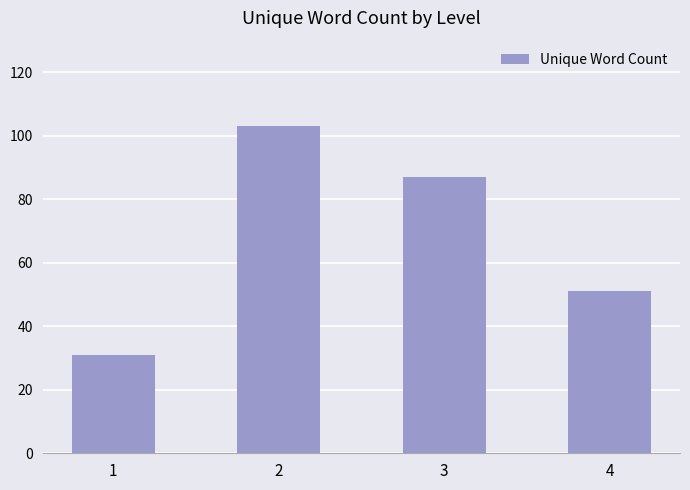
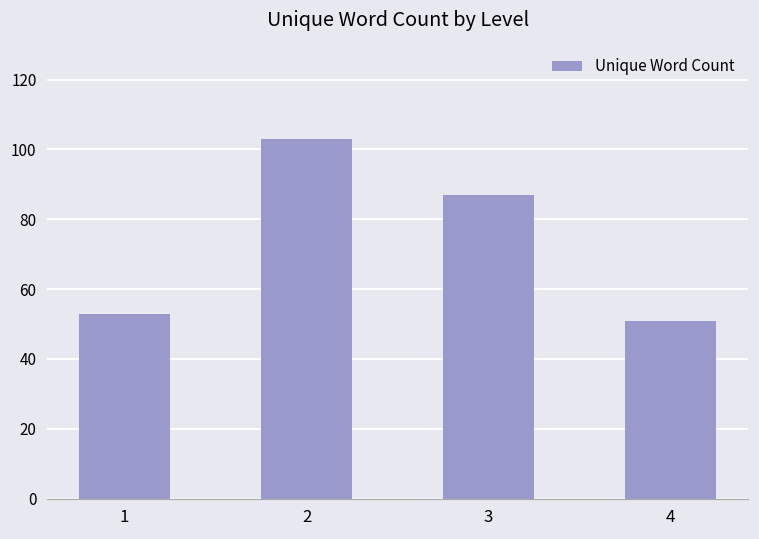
1: 31 -> 53
